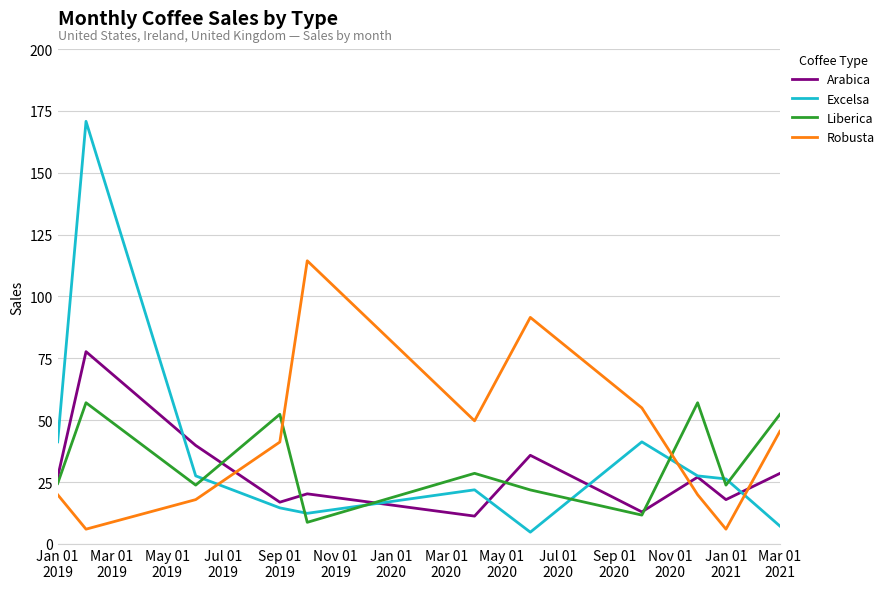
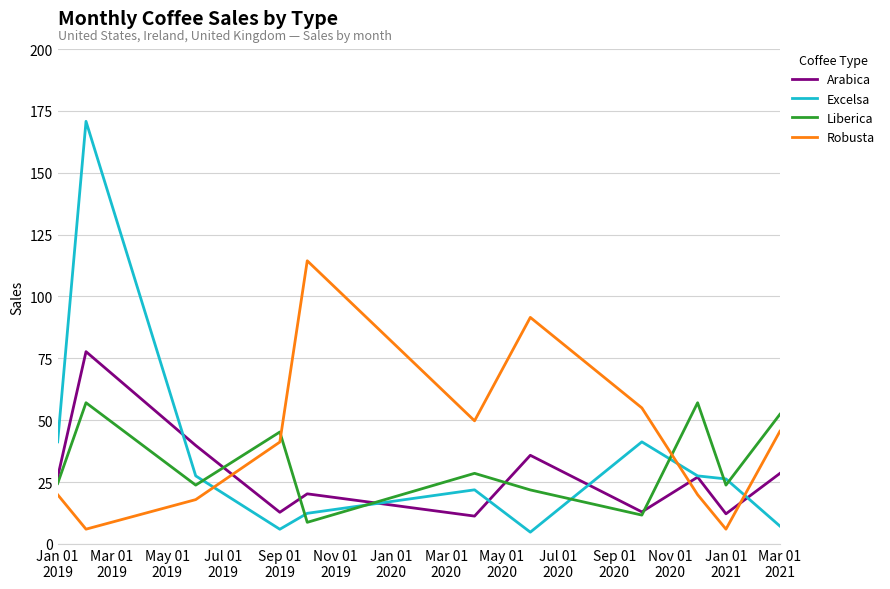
Arabica, Sep 01 2019: 17 -> 13
Excelsa, Sep 01 2019: 15 -> 6
Liberica, Sep 01 2019: 52 -> 45
Arabica, Jan 01 2021: 18 -> 12
